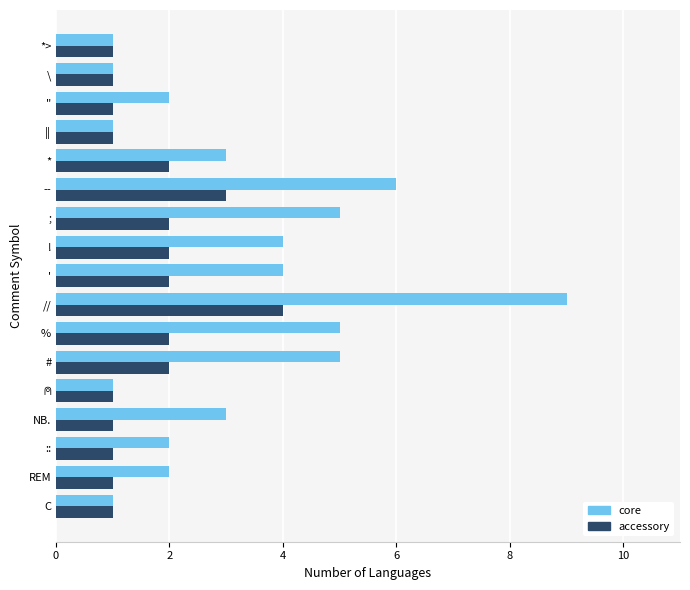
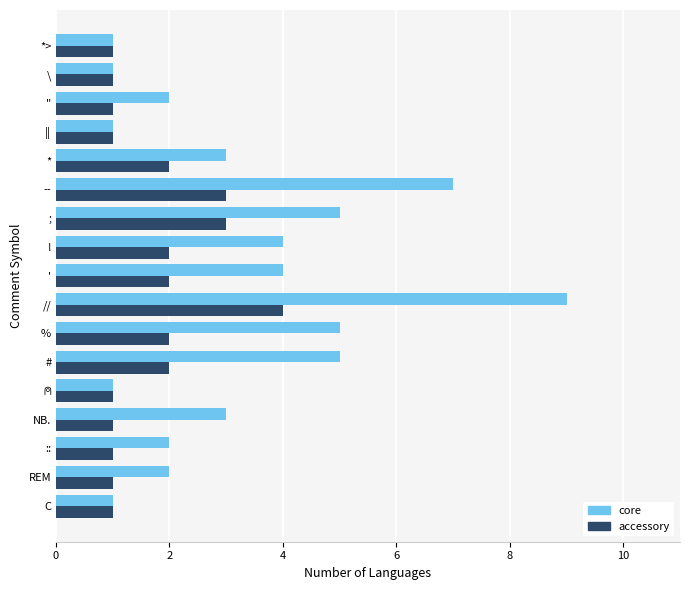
core, --: 6 -> 7
accessory, ;: 2 -> 3
